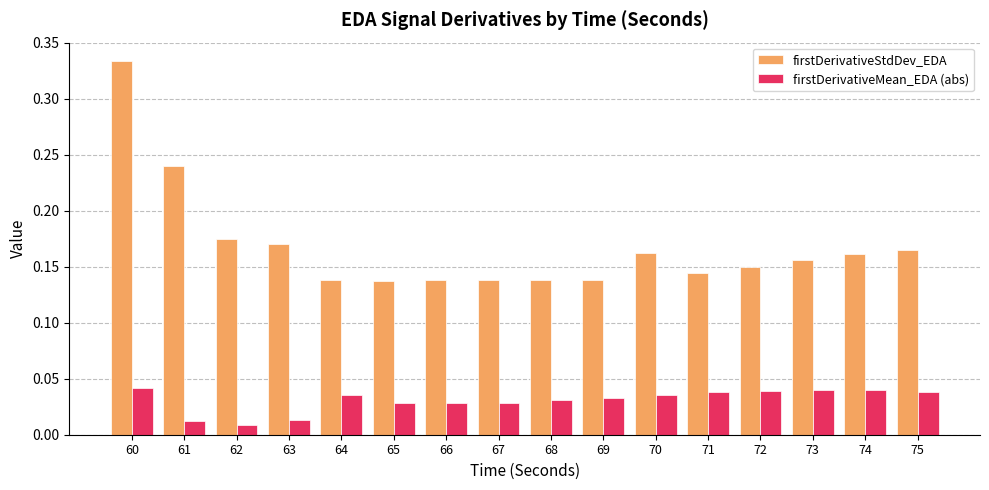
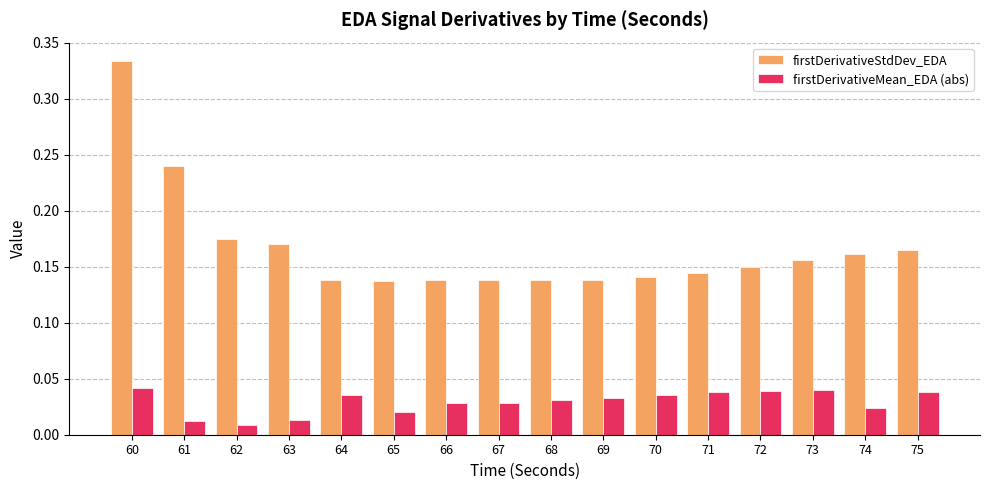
firstDerivativeMean_EDA (abs), 65: 0.029 -> 0.020
firstDerivativeStdDev_EDA, 70: 0.162 -> 0.141
firstDerivativeMean_EDA (abs), 74: 0.040 -> 0.024
